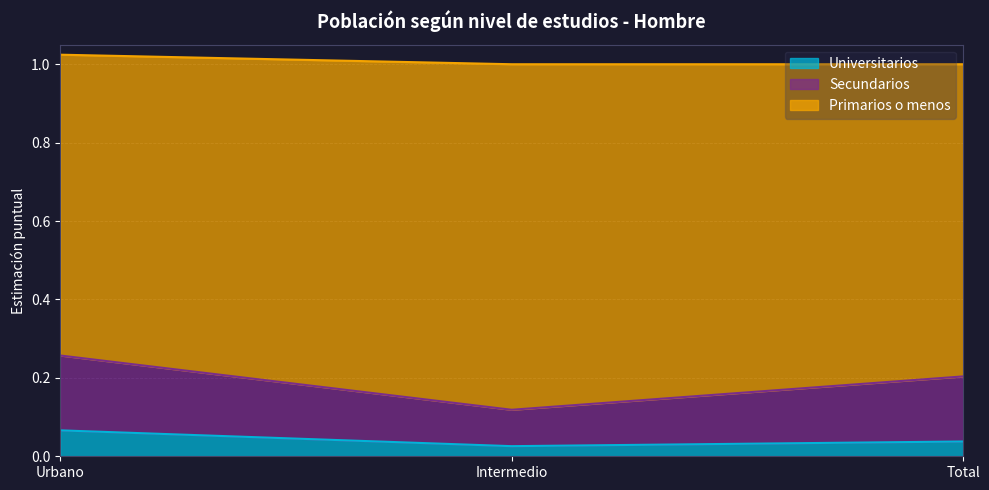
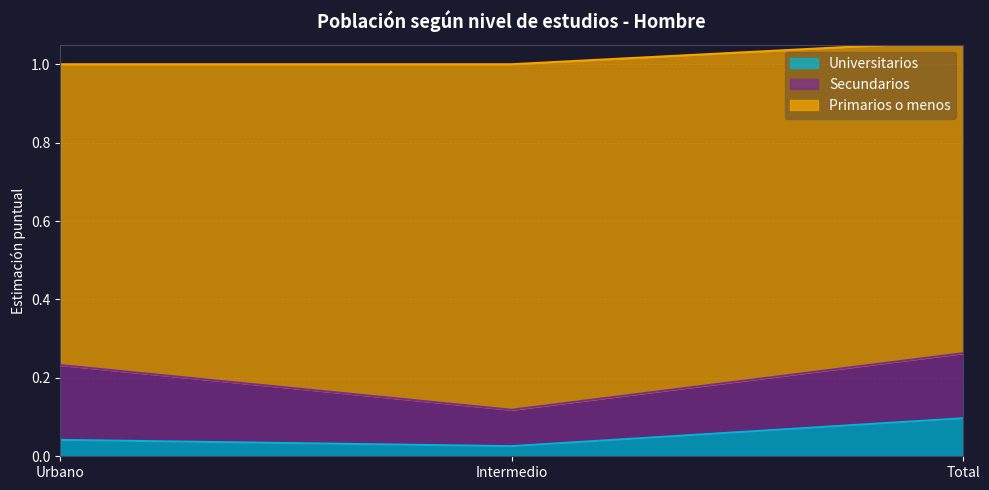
Universitarios, Urbano: 0.07 -> 0.04
Universitarios, Total: 0.04 -> 0.10
